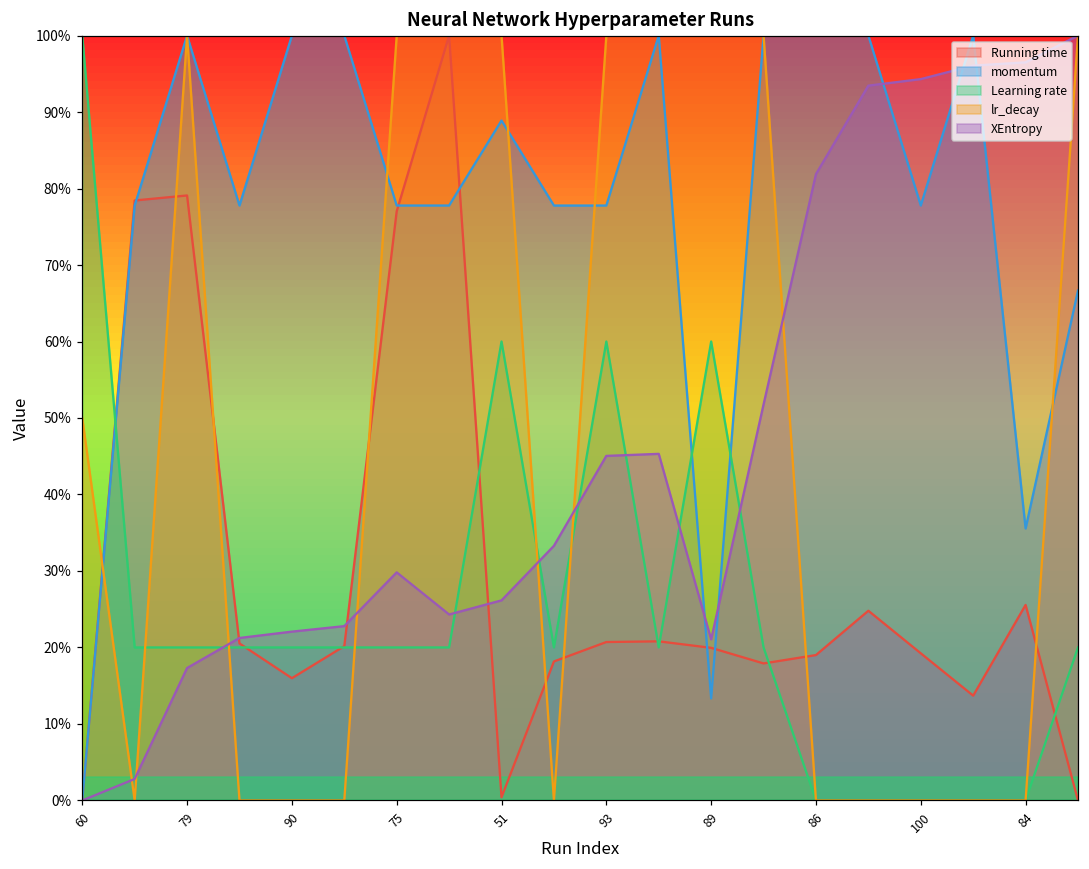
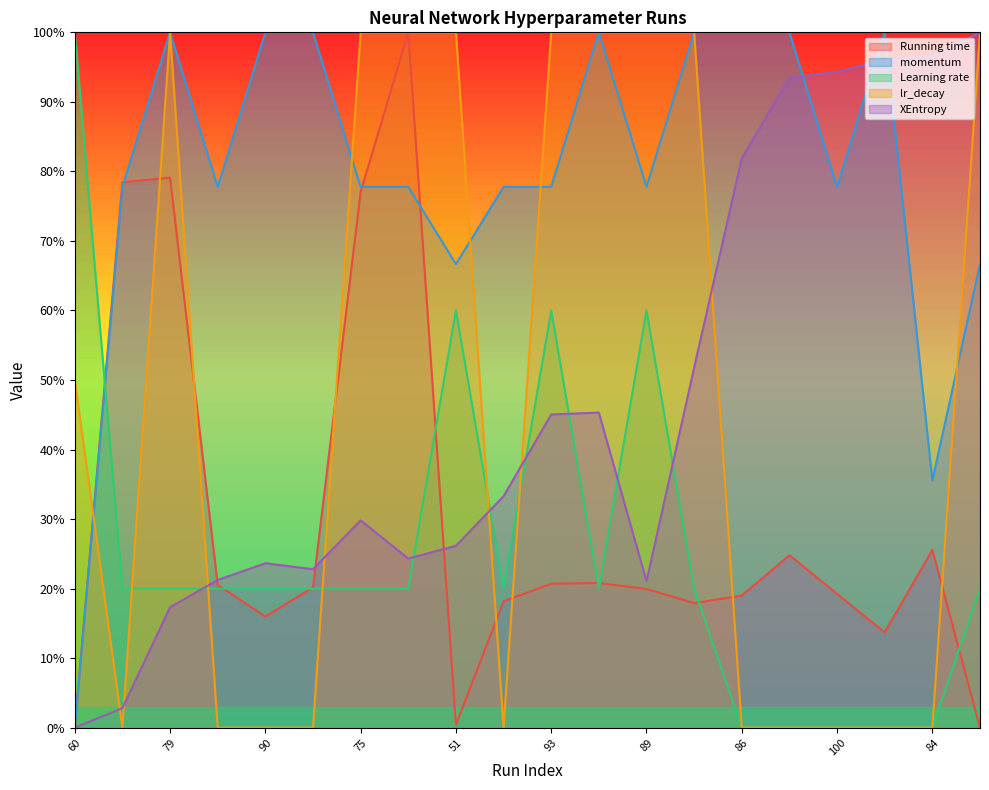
XEntropy, 90: 22% -> 24%
momentum, 51: 89% -> 67%
momentum, 89: 13% -> 78%
